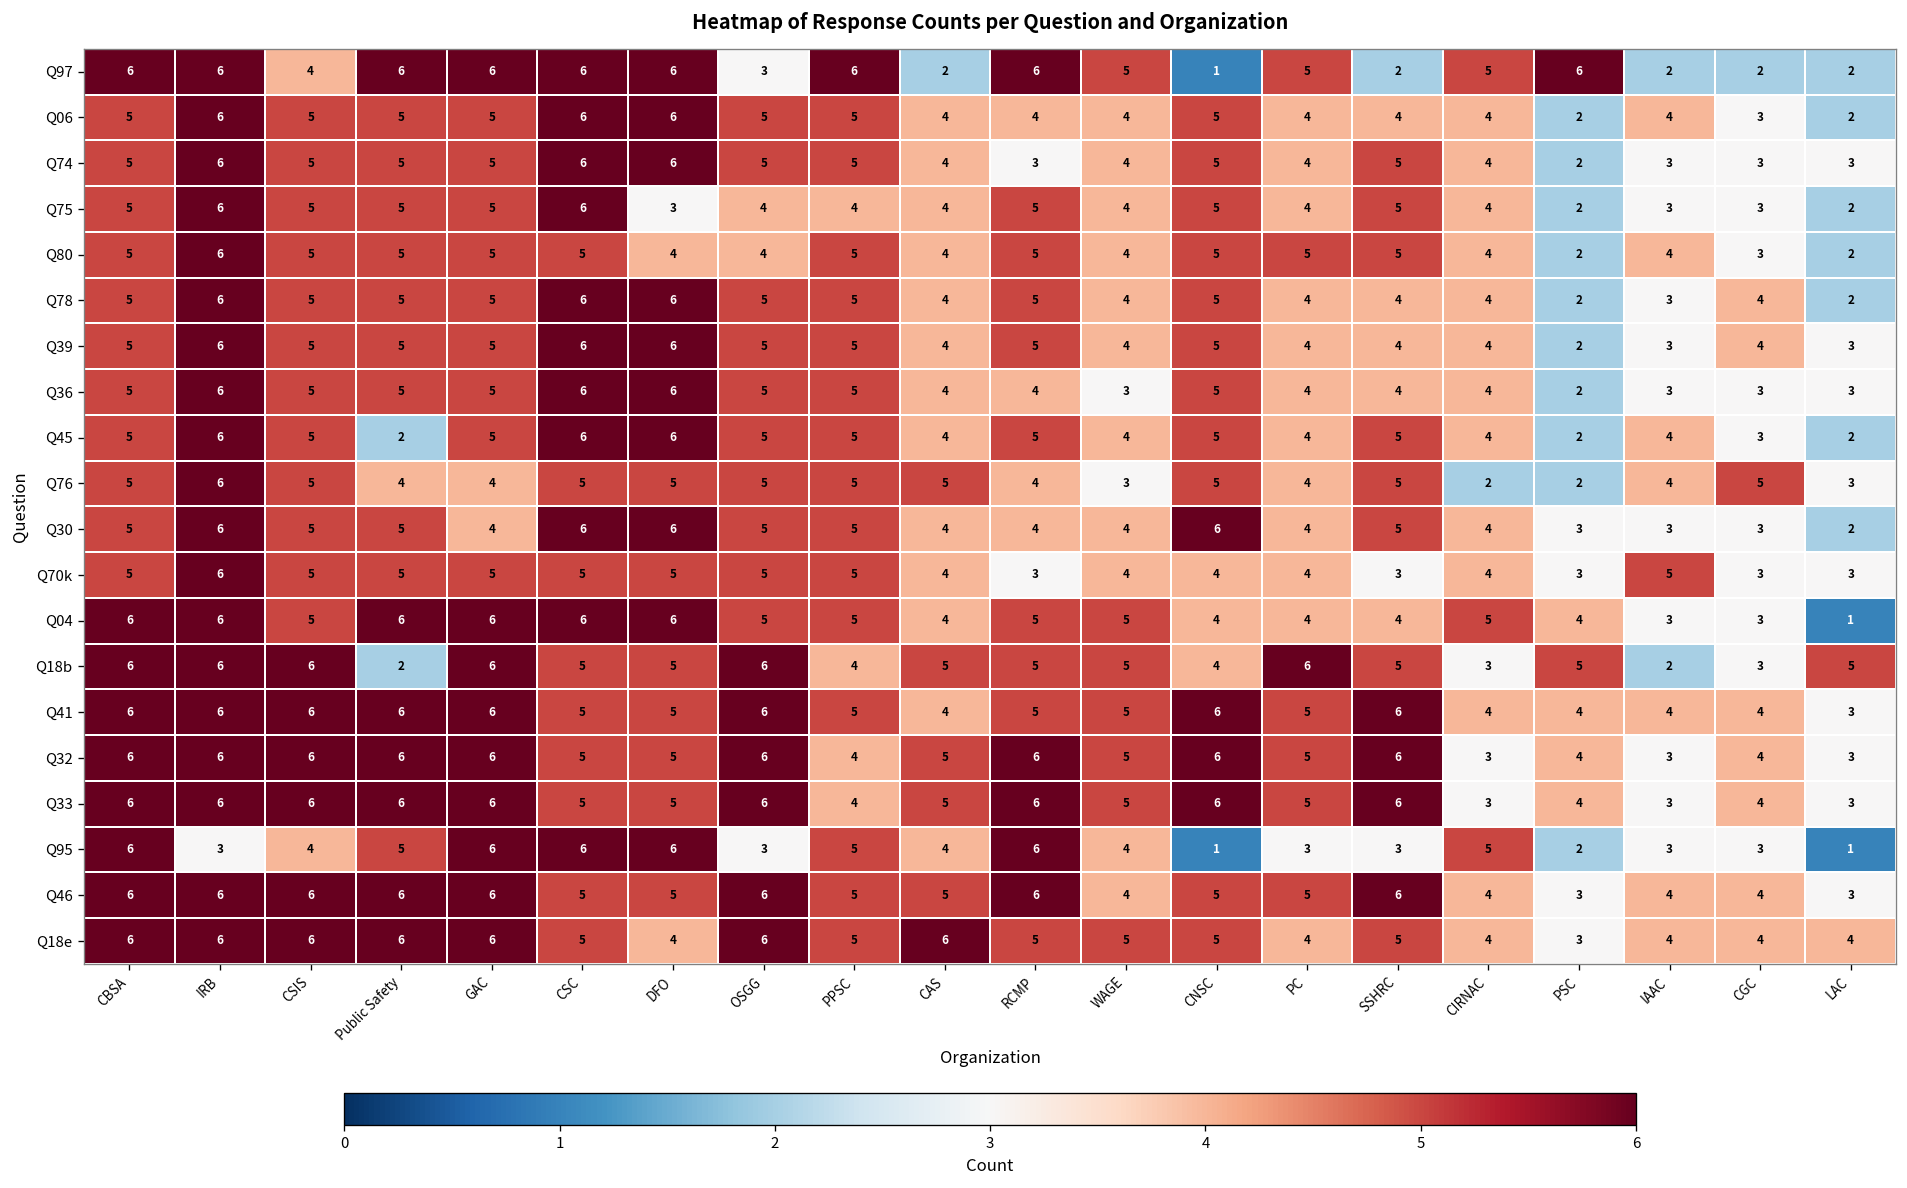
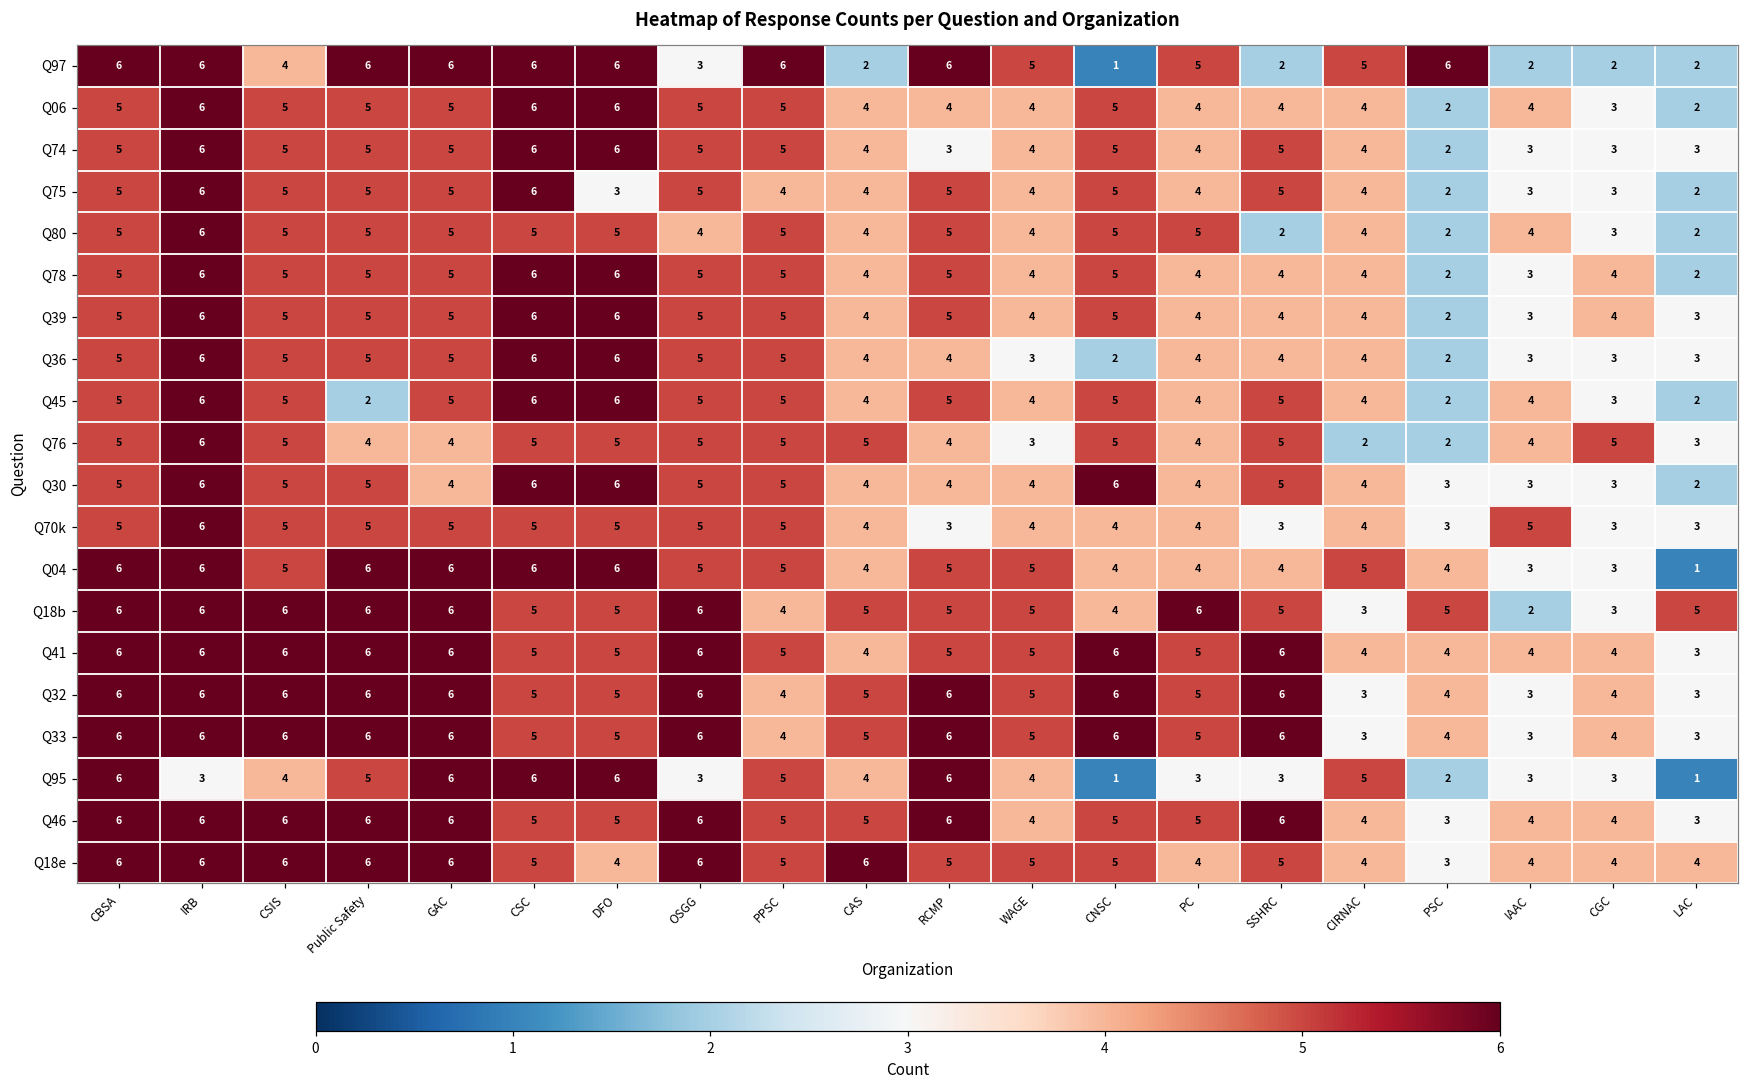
Q75, OSGG: 4 -> 5
Q80, DFO: 4 -> 5
Q80, SSHRC: 5 -> 2
Q36, CNSC: 5 -> 2
Q18b, Public Safety: 2 -> 6
